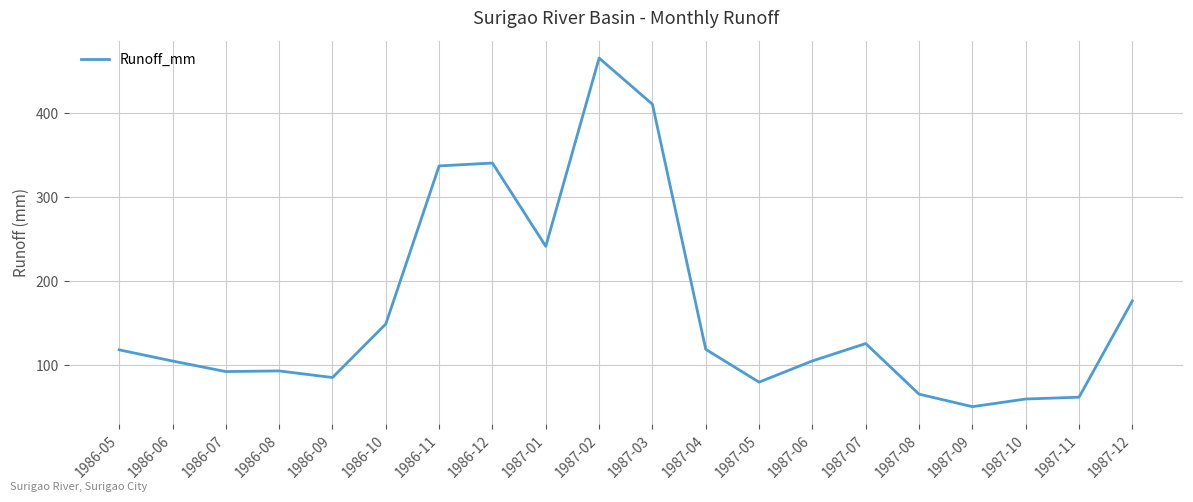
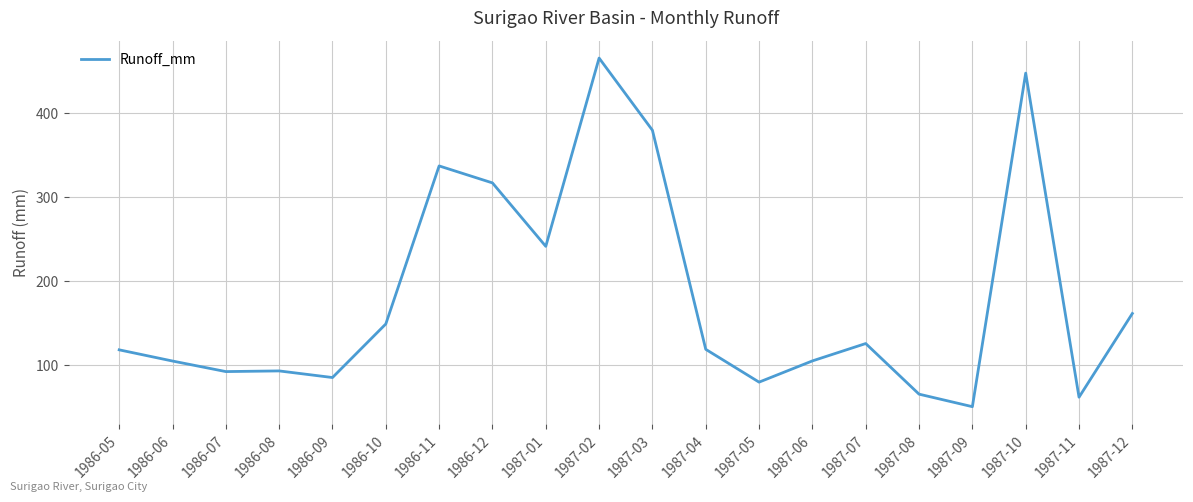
1986-12: 340 -> 320
1987-03: 410 -> 380
1987-10: 60 -> 450
1987-12: 180 -> 160
